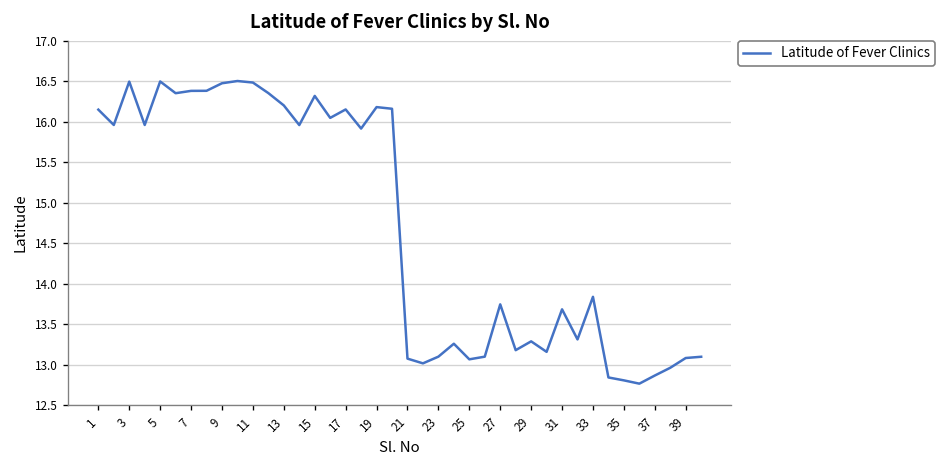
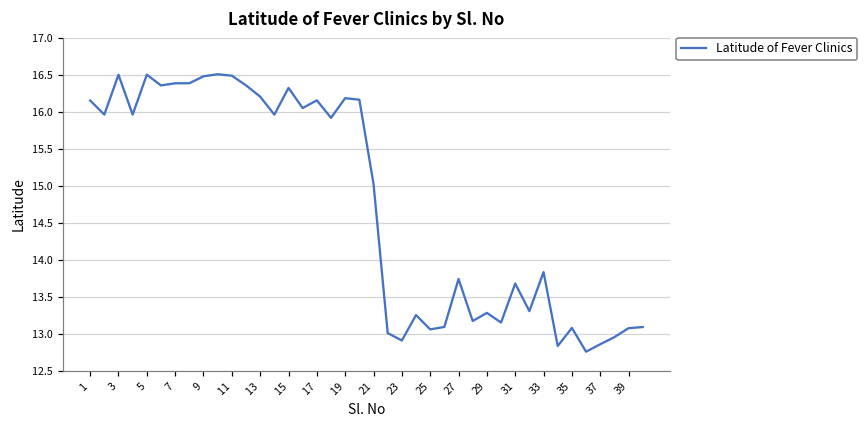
21: 13.1 -> 15.0
23: 13.1 -> 12.9
35: 12.8 -> 13.1
